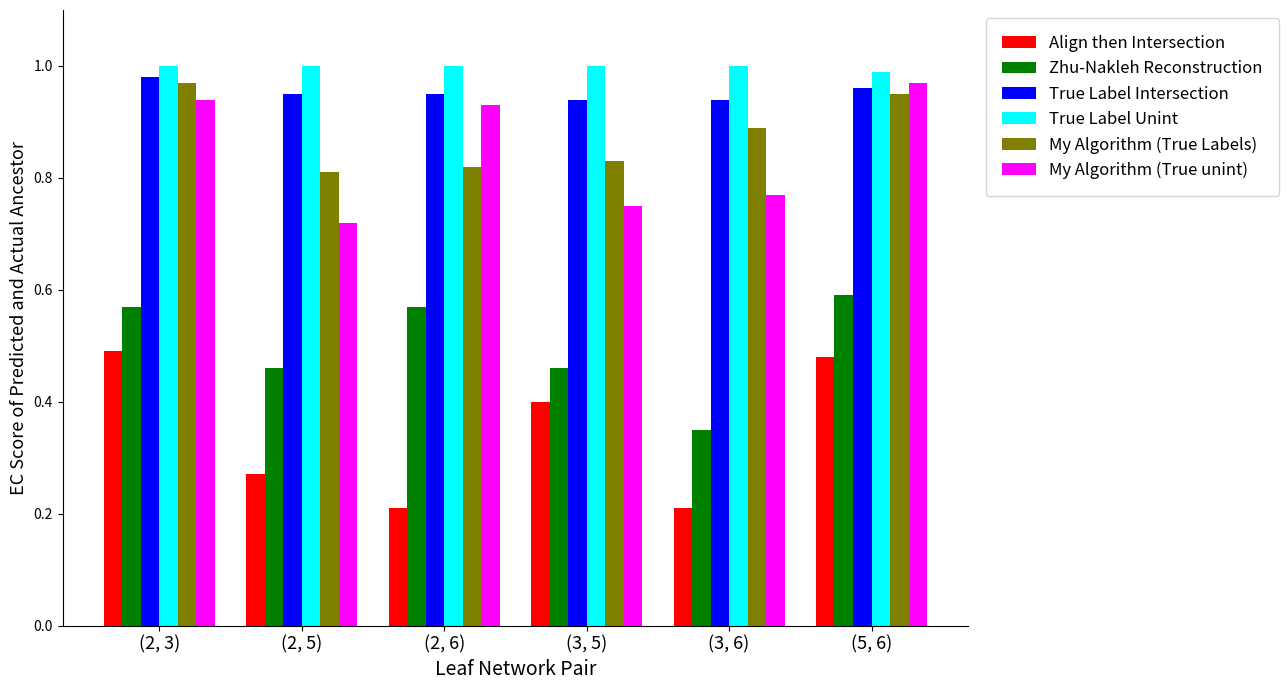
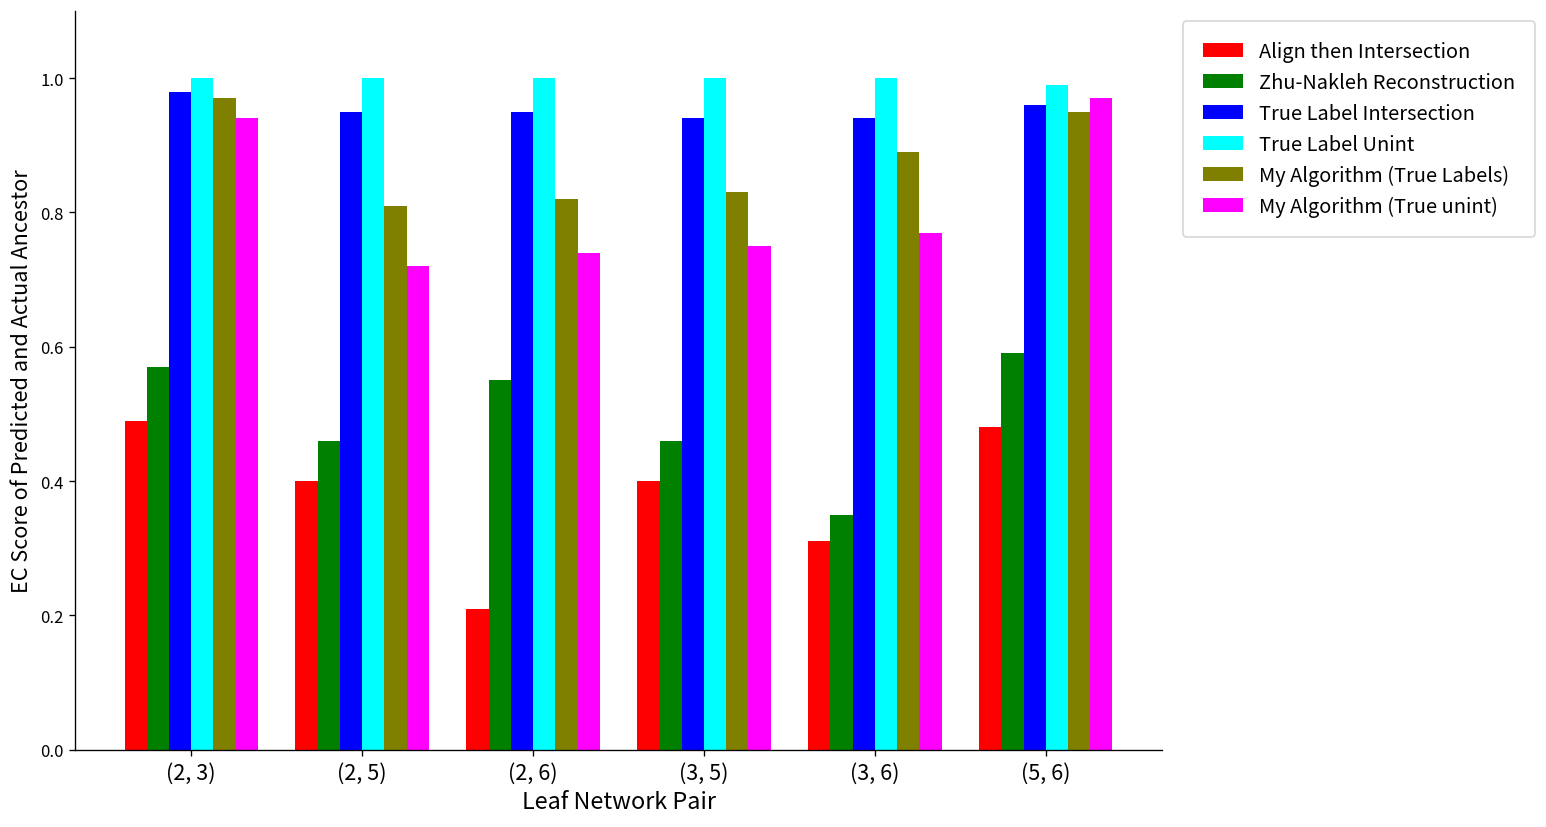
Align then Intersection, (2, 5): 0.27 -> 0.40
Zhu-Nakleh Reconstruction, (2, 6): 0.57 -> 0.55
My Algorithm (True unint), (2, 6): 0.93 -> 0.74
Align then Intersection, (3, 6): 0.21 -> 0.31
